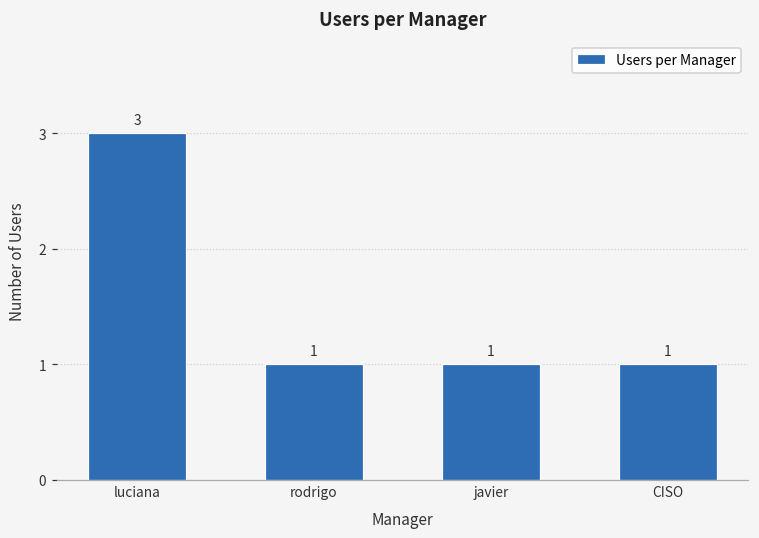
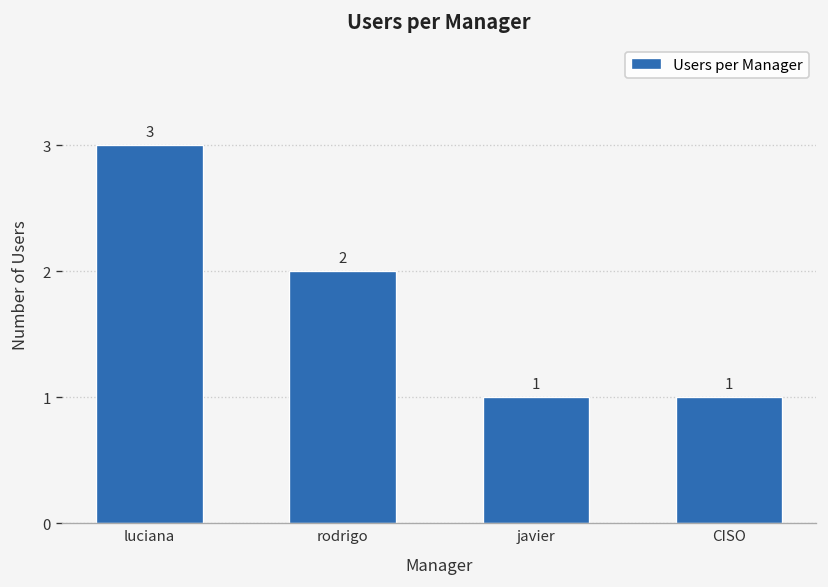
rodrigo: 1 -> 2
